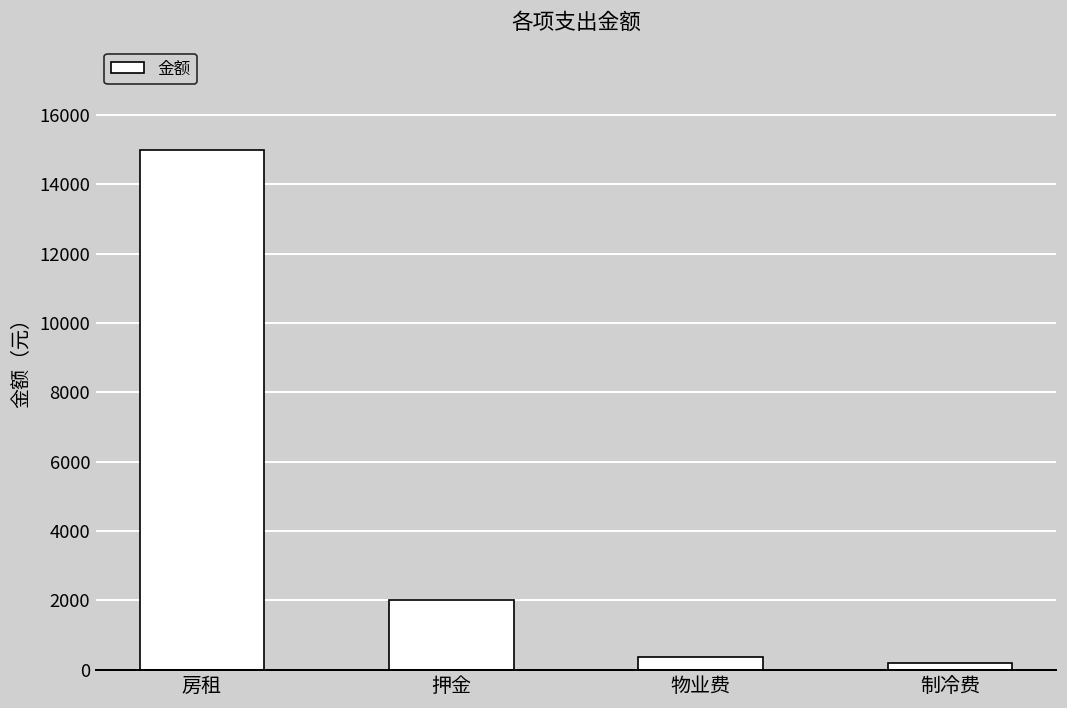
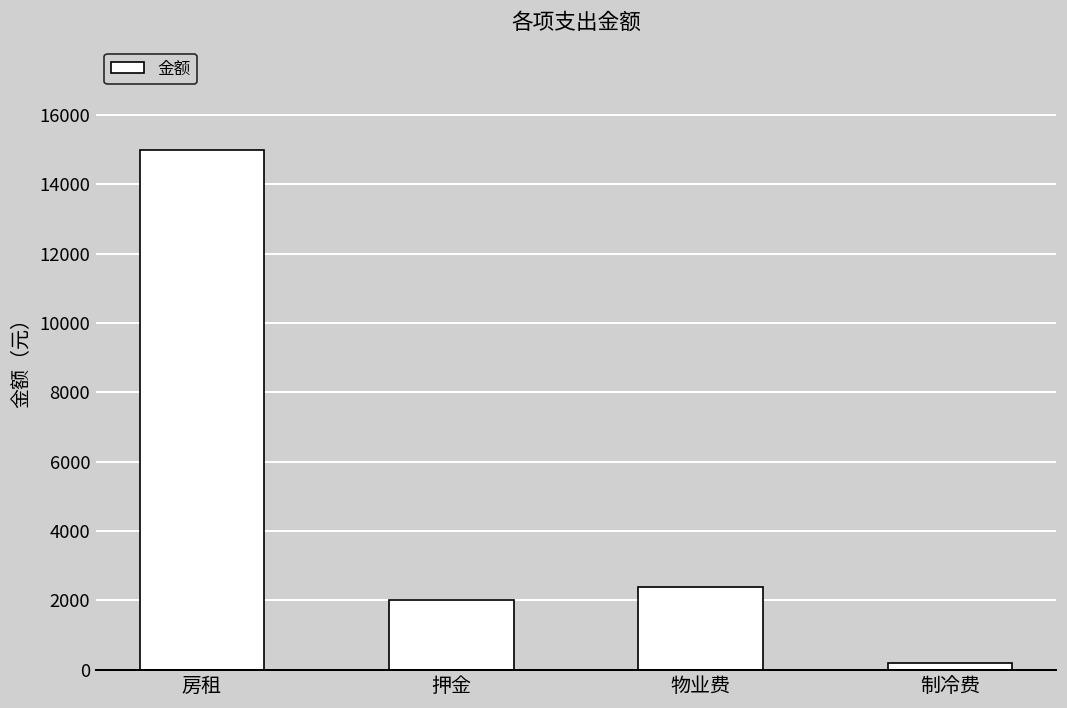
物业费: 400 -> 2400
